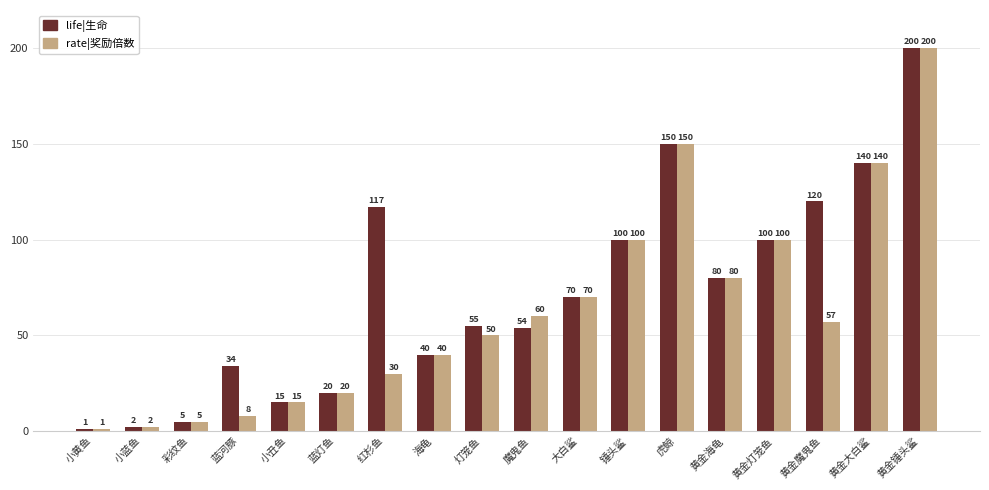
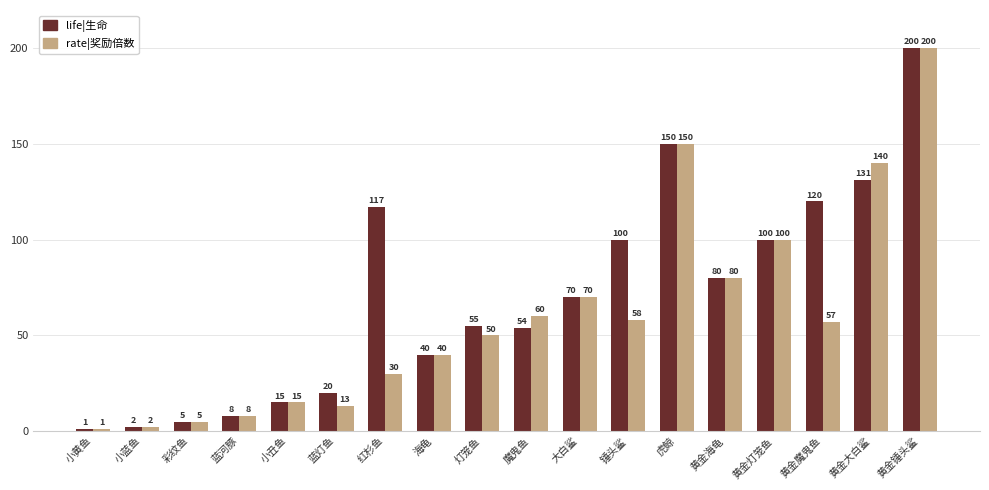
life|生命, 蓝河豚: 34 -> 8
rate|奖励倍数, 蓝灯鱼: 20 -> 13
rate|奖励倍数, 锤头鲨: 100 -> 58
life|生命, 黄金大白鲨: 140 -> 131
